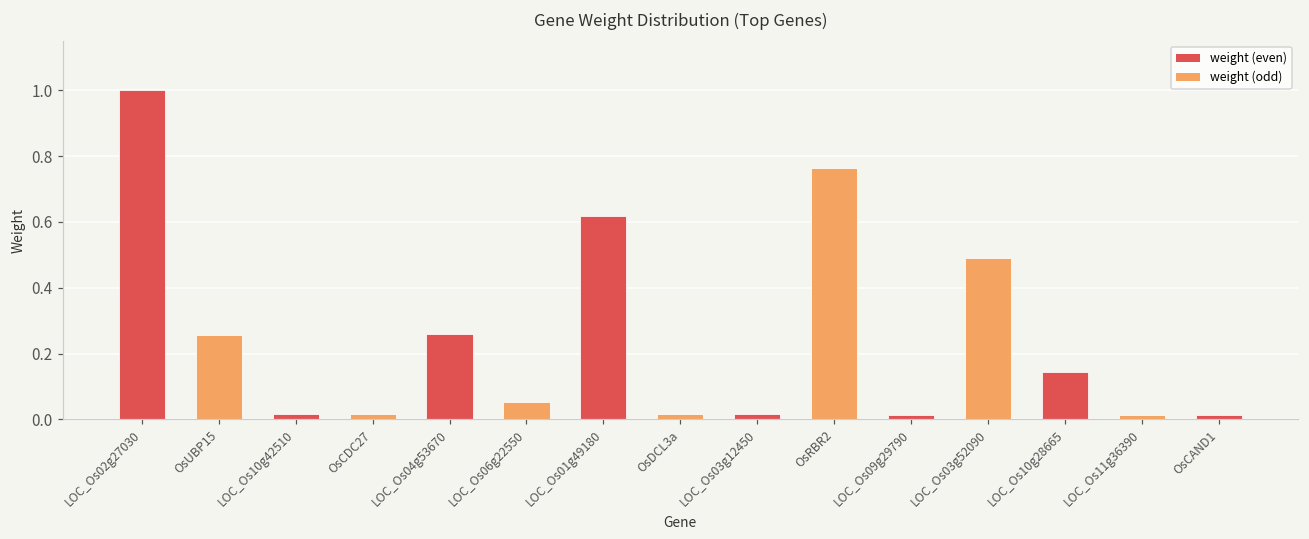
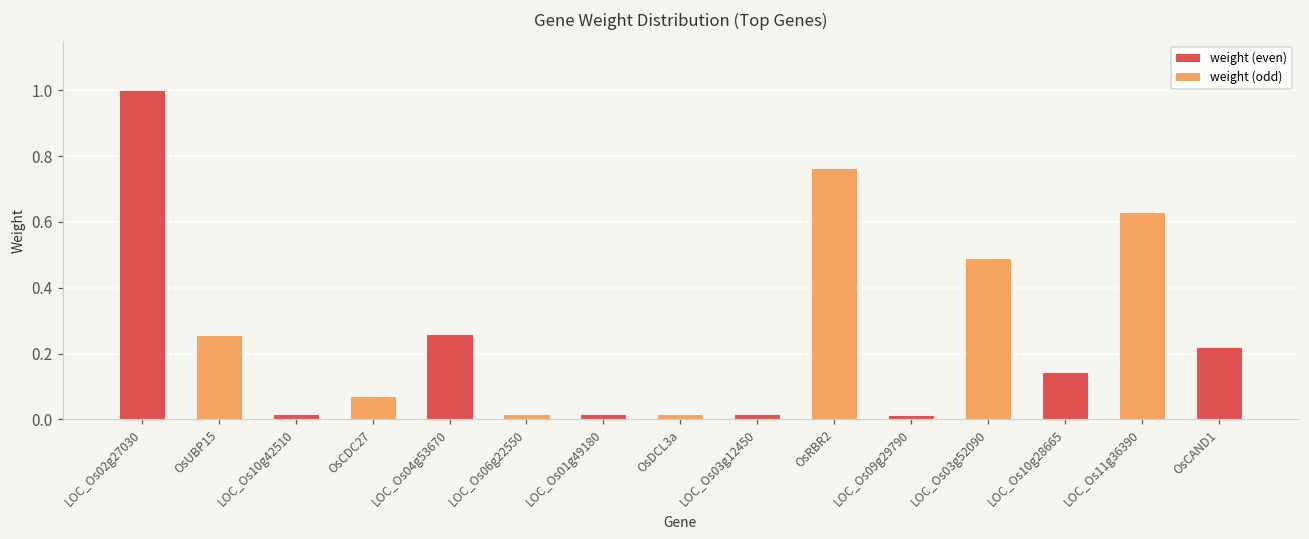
OsCDC27: 0.02 -> 0.07
LOC_Os06g22550: 0.05 -> 0.02
LOC_Os01g49180: 0.62 -> 0.02
LOC_Os11g36390: 0.01 -> 0.63
OsCAND1: 0.01 -> 0.22
